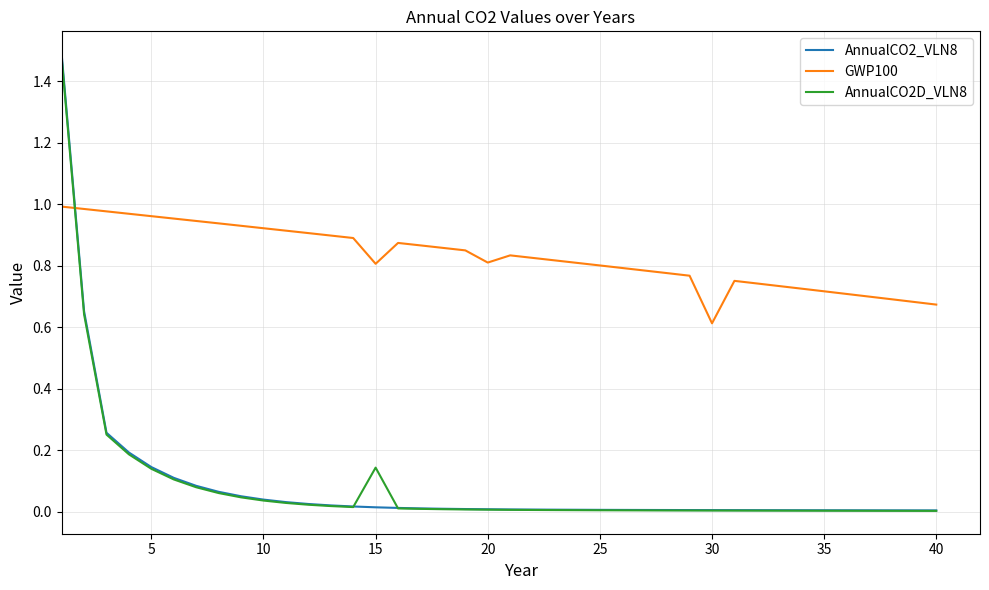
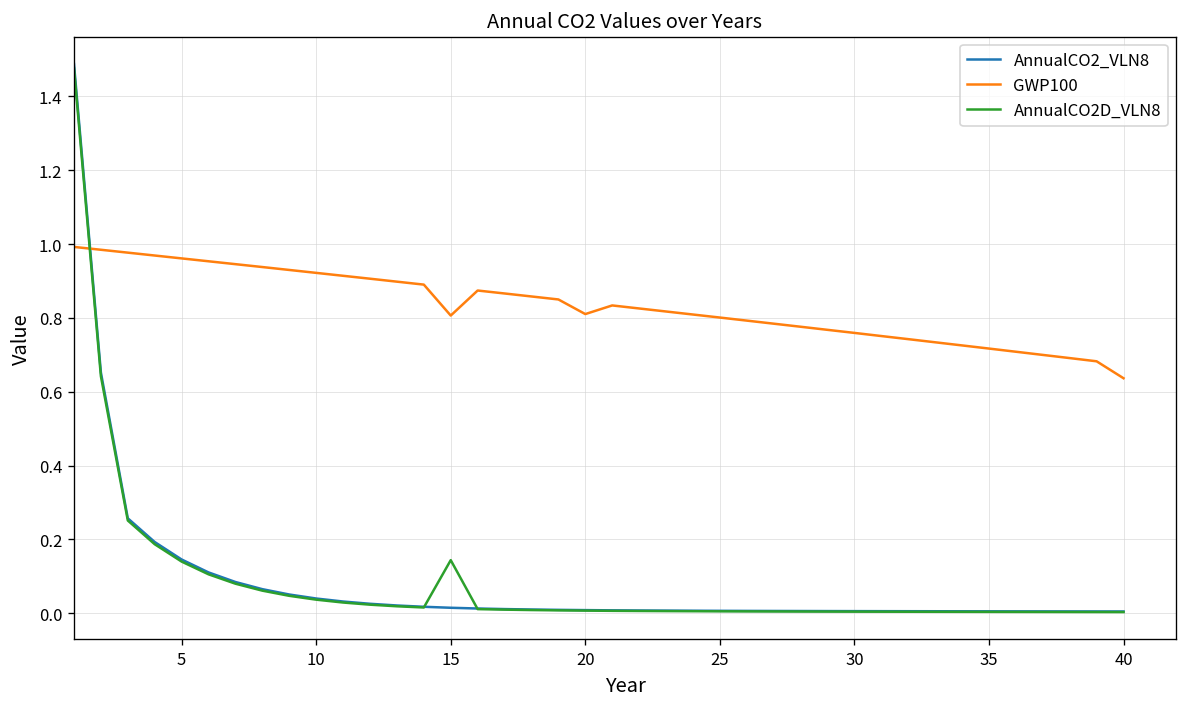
GWP100, 30: 0.61 -> 0.76
GWP100, 40: 0.67 -> 0.64
